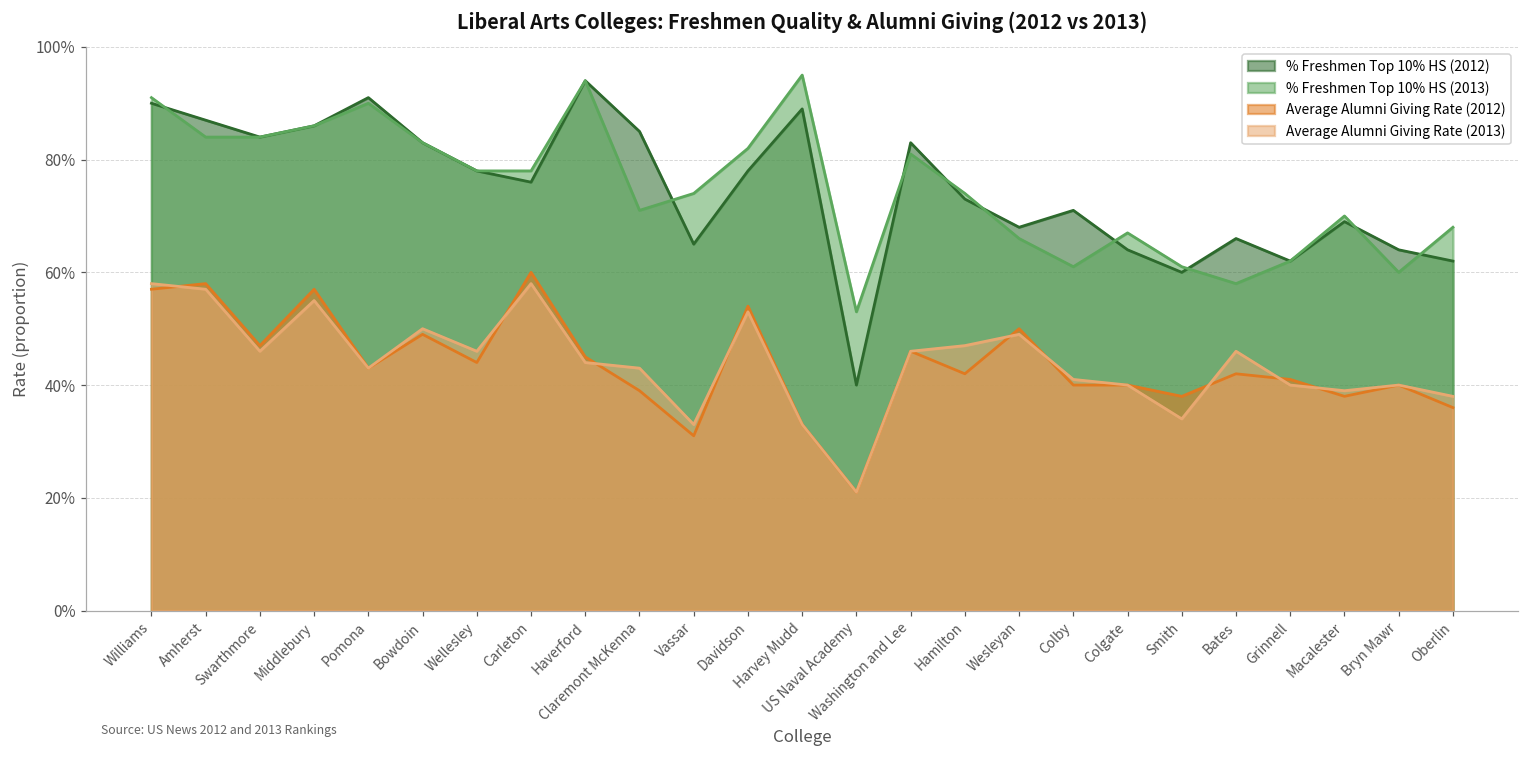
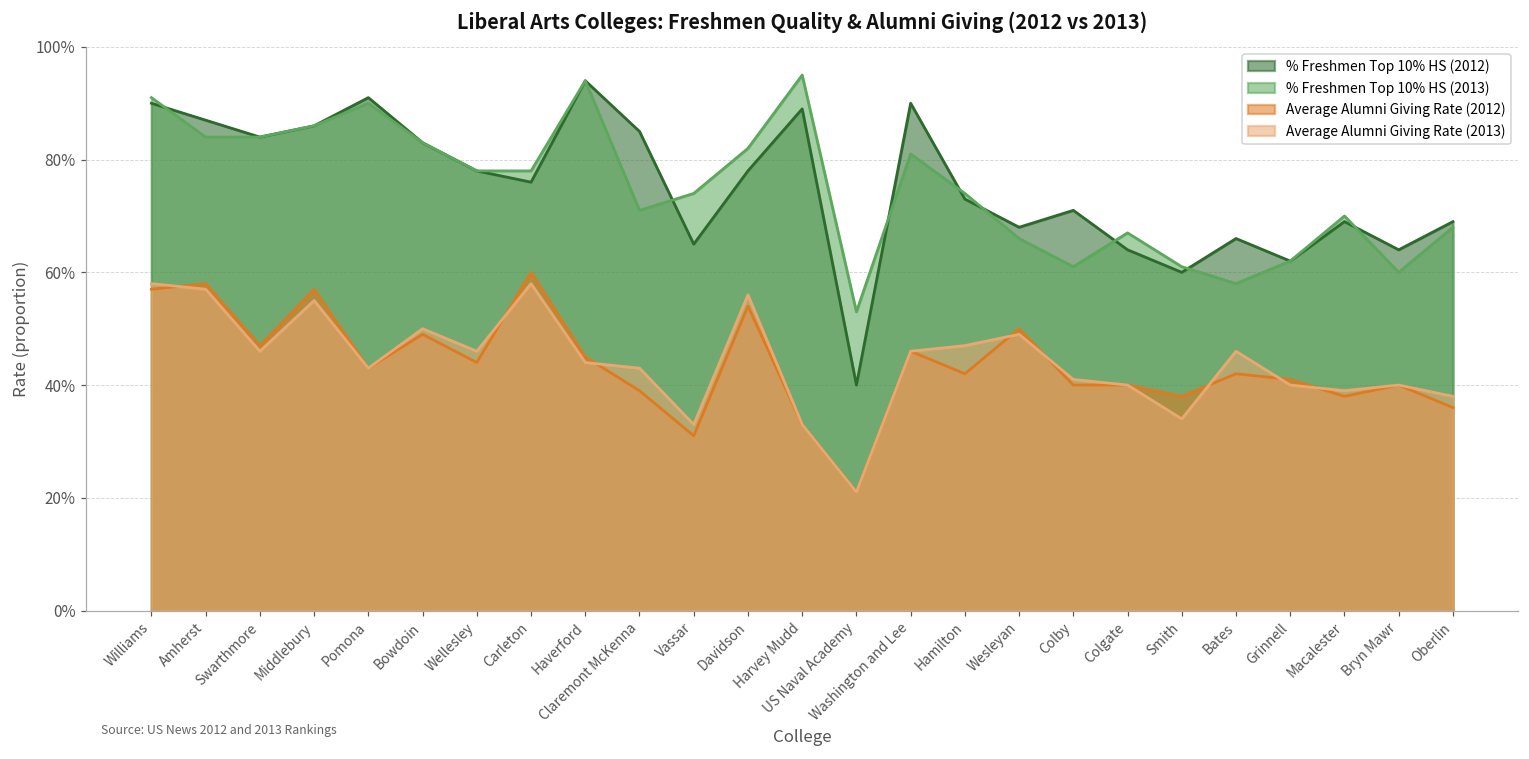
Average Alumni Giving Rate (2013), Davidson: 53% -> 56%
% Freshmen Top 10% HS (2012), Washington and Lee: 83% -> 90%
% Freshmen Top 10% HS (2012), Oberlin: 62% -> 69%
